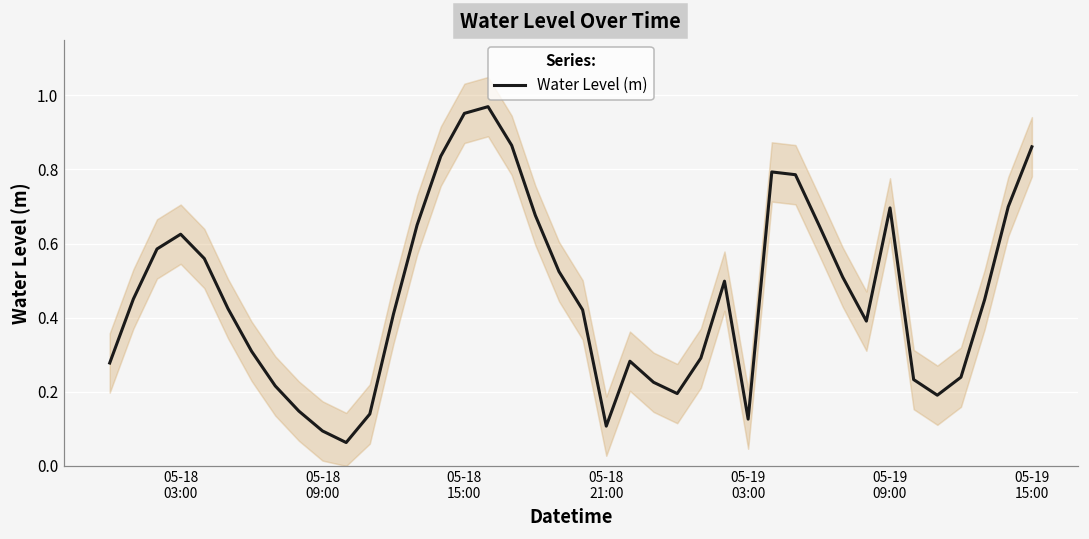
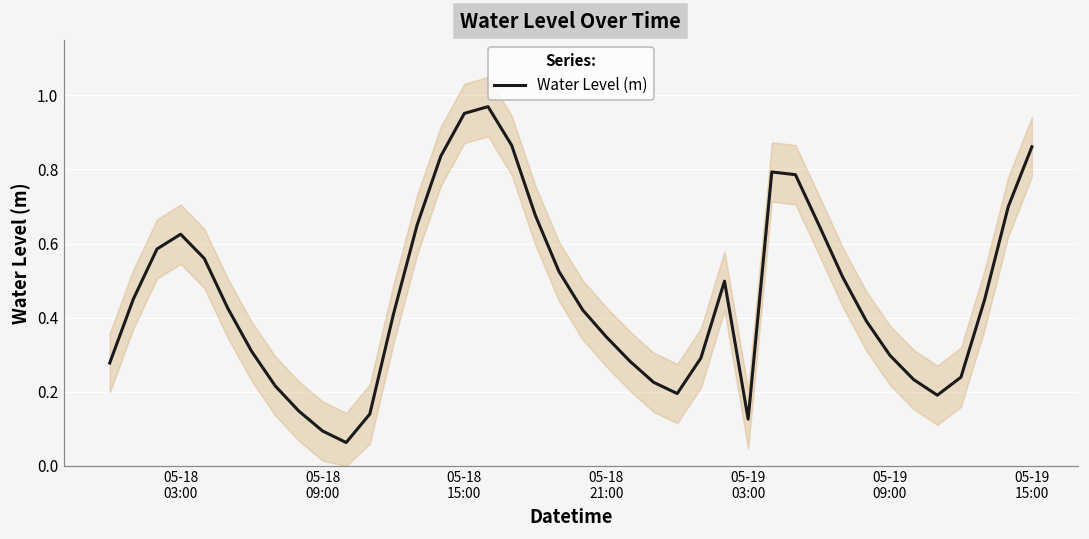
Water Level (m), 05-18 21:00: 0.11 -> 0.35
Water Level (m), 05-19 09:00: 0.70 -> 0.30
